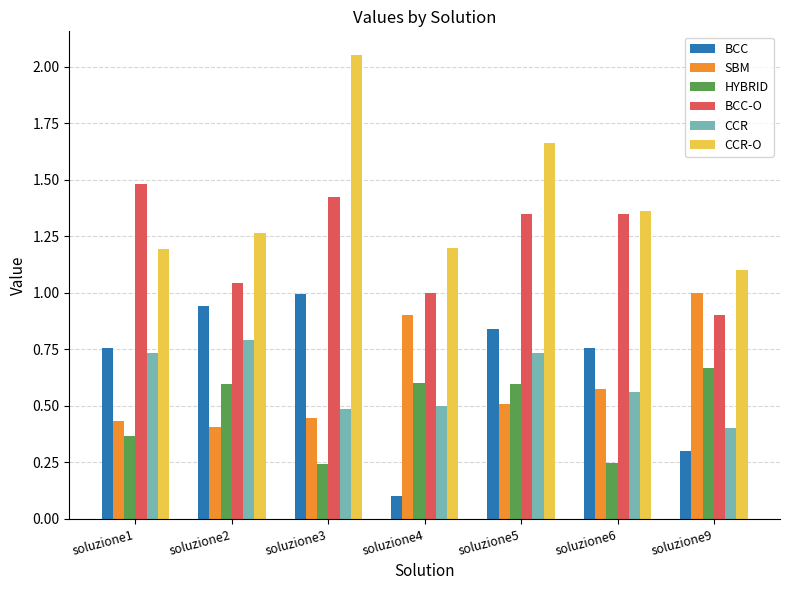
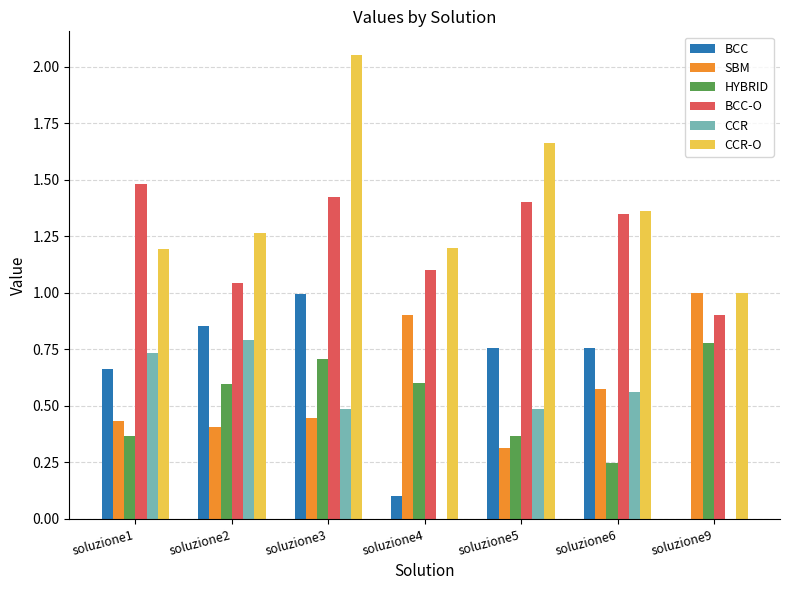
BCC, soluzione1: 0.76 -> 0.66
BCC, soluzione2: 0.94 -> 0.85
HYBRID, soluzione3: 0.24 -> 0.71
BCC-O, soluzione4: 1.0 -> 1.1
CCR, soluzione4: 0.5 -> 0.0
BCC, soluzione5: 0.84 -> 0.76
SBM, soluzione5: 0.51 -> 0.31
HYBRID, soluzione5: 0.60 -> 0.37
BCC-O, soluzione5: 1.35 -> 1.40
CCR, soluzione5: 0.73 -> 0.49
BCC, soluzione9: 0.3 -> 0.0
HYBRID, soluzione9: 0.67 -> 0.78
CCR, soluzione9: 0.4 -> 0.0
CCR-O, soluzione9: 1.1 -> 1.0
